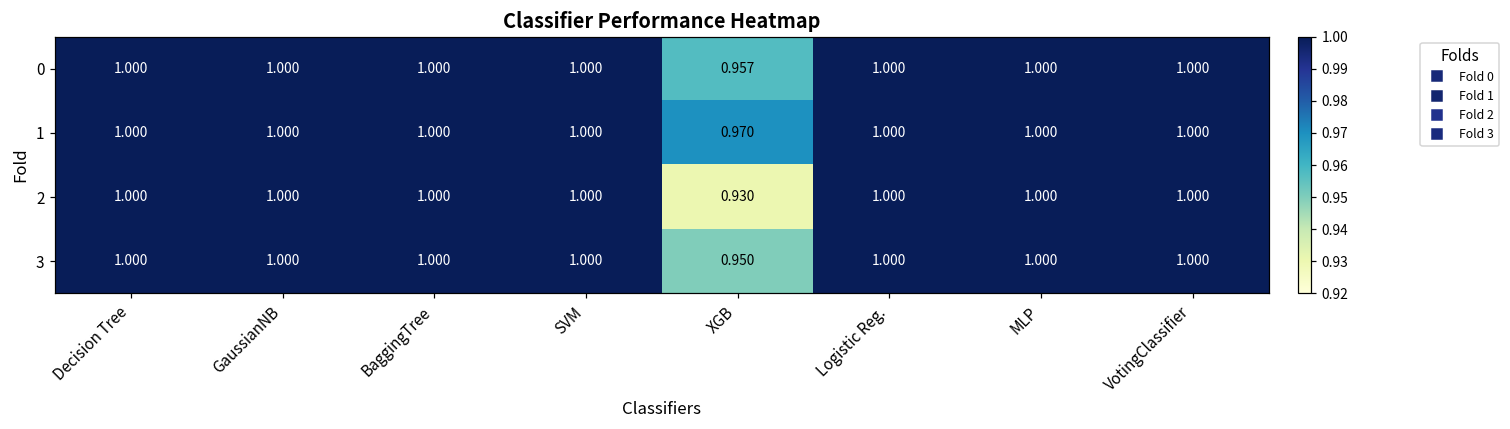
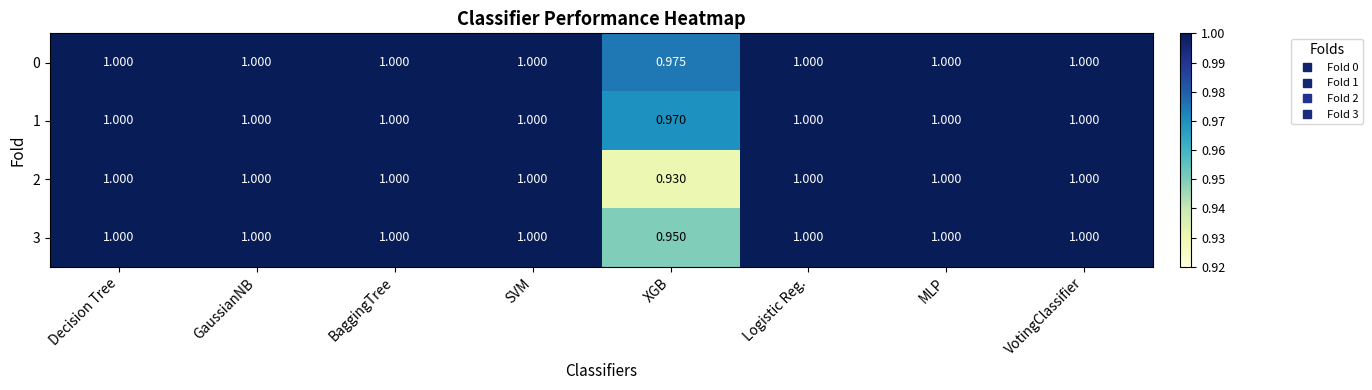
0, XGB: 0.957 -> 0.975
